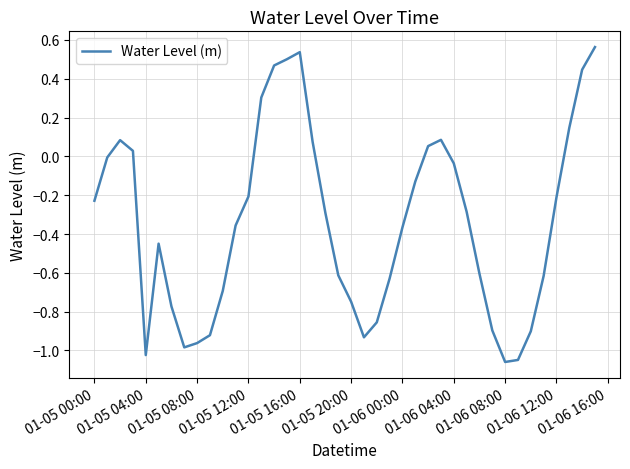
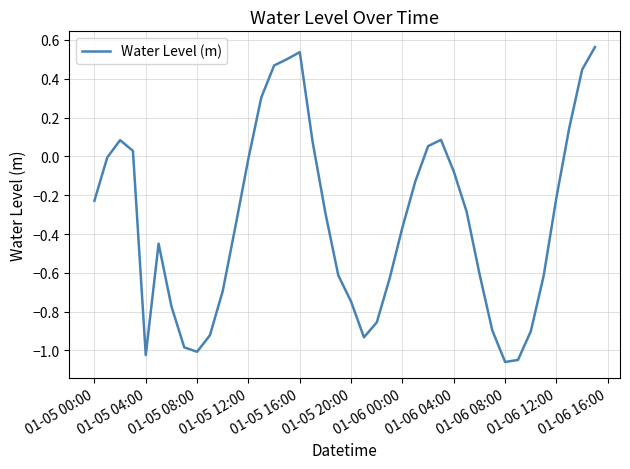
01-05 08:00: -0.96 -> -1.01
01-05 12:00: -0.21 -> -0.01
01-06 04:00: -0.04 -> -0.08
